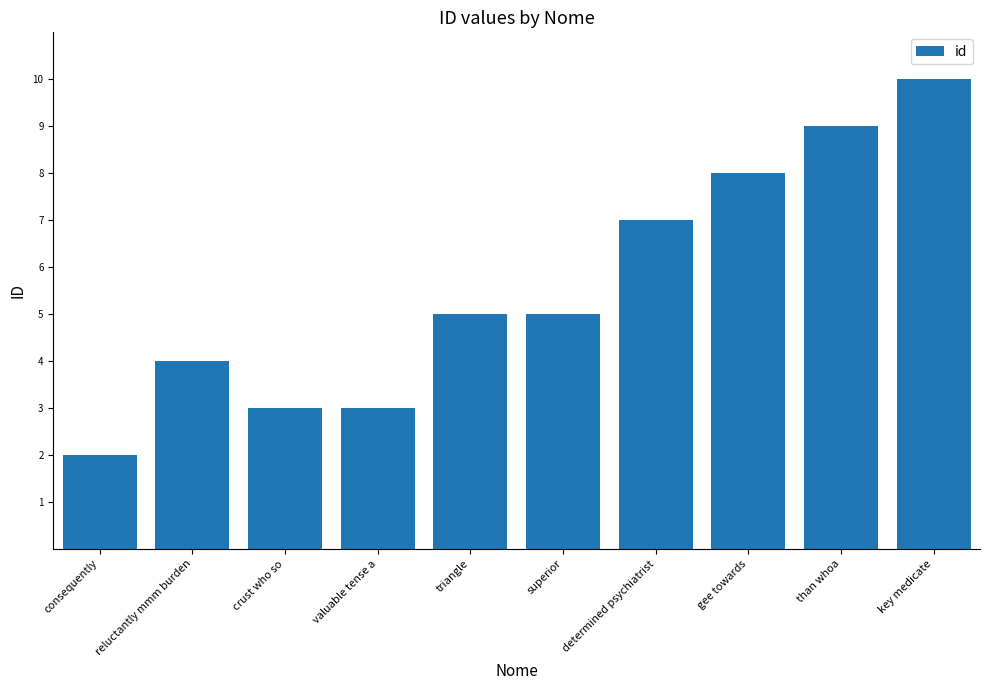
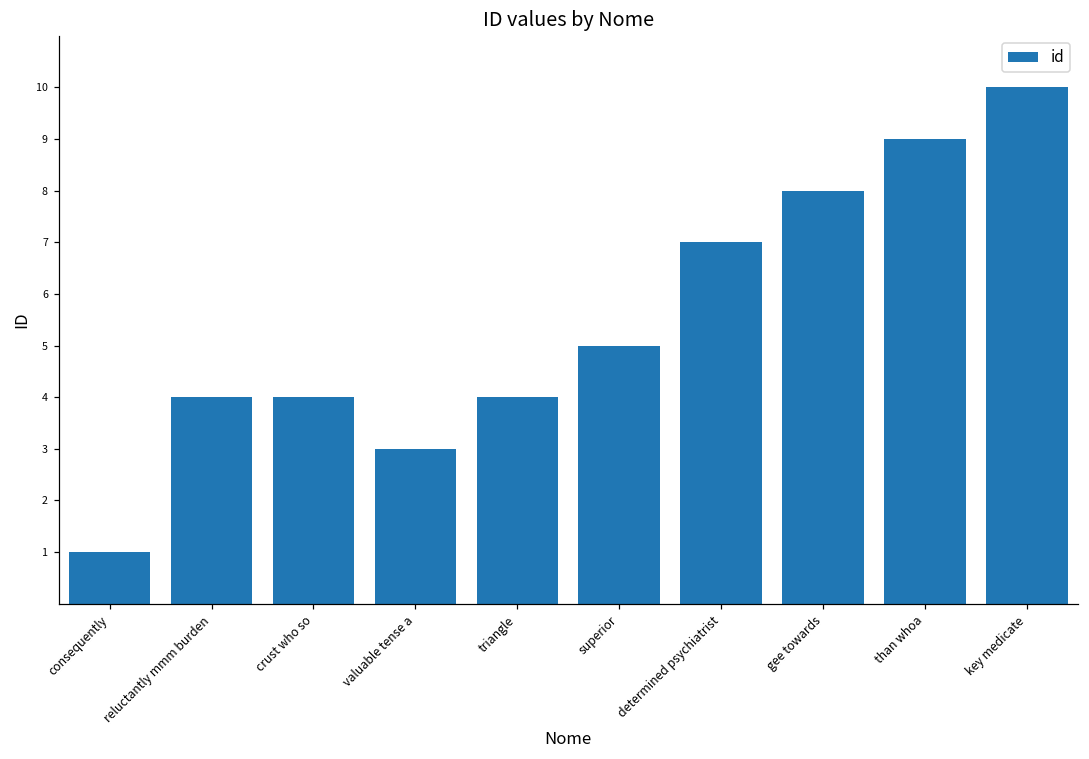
consequently: 2 -> 1
crust who so: 3 -> 4
triangle: 5 -> 4
